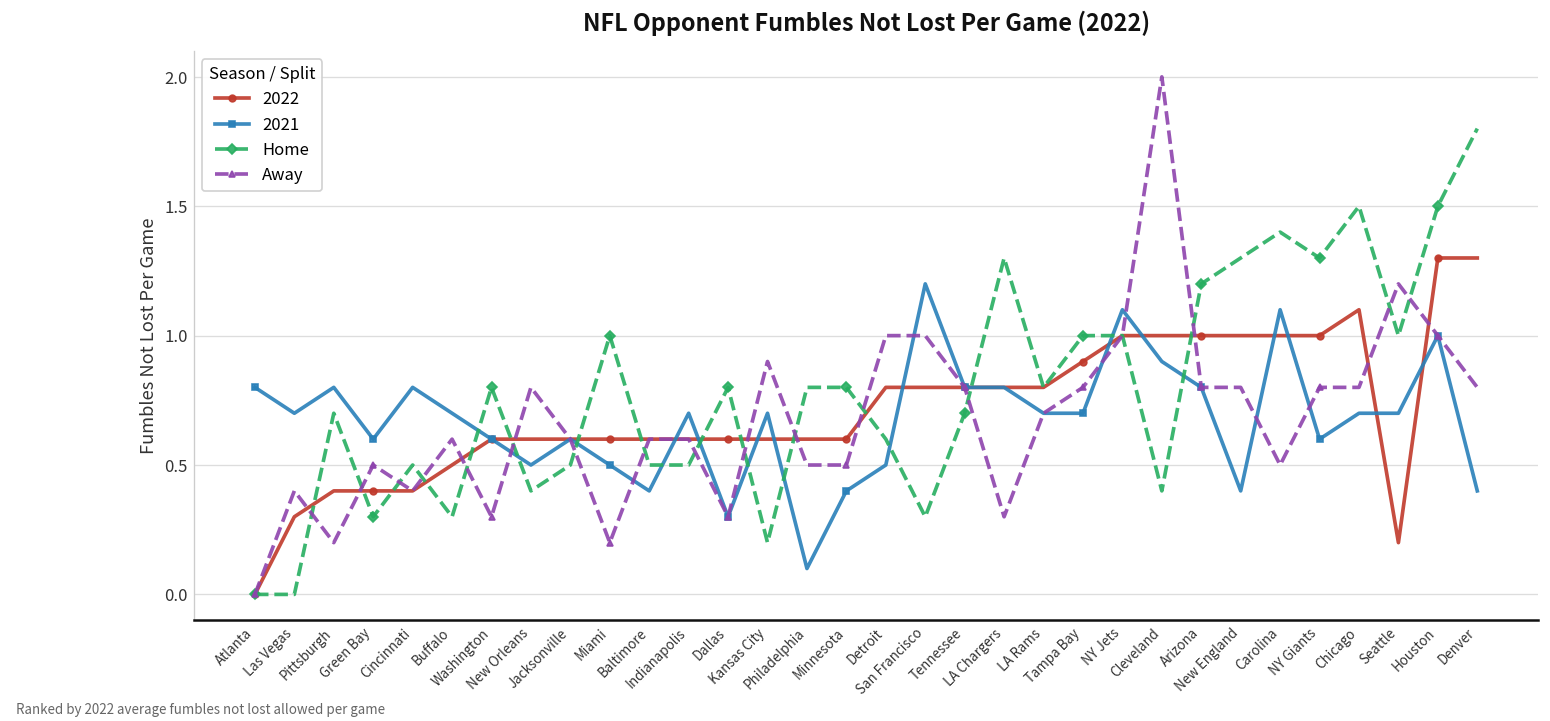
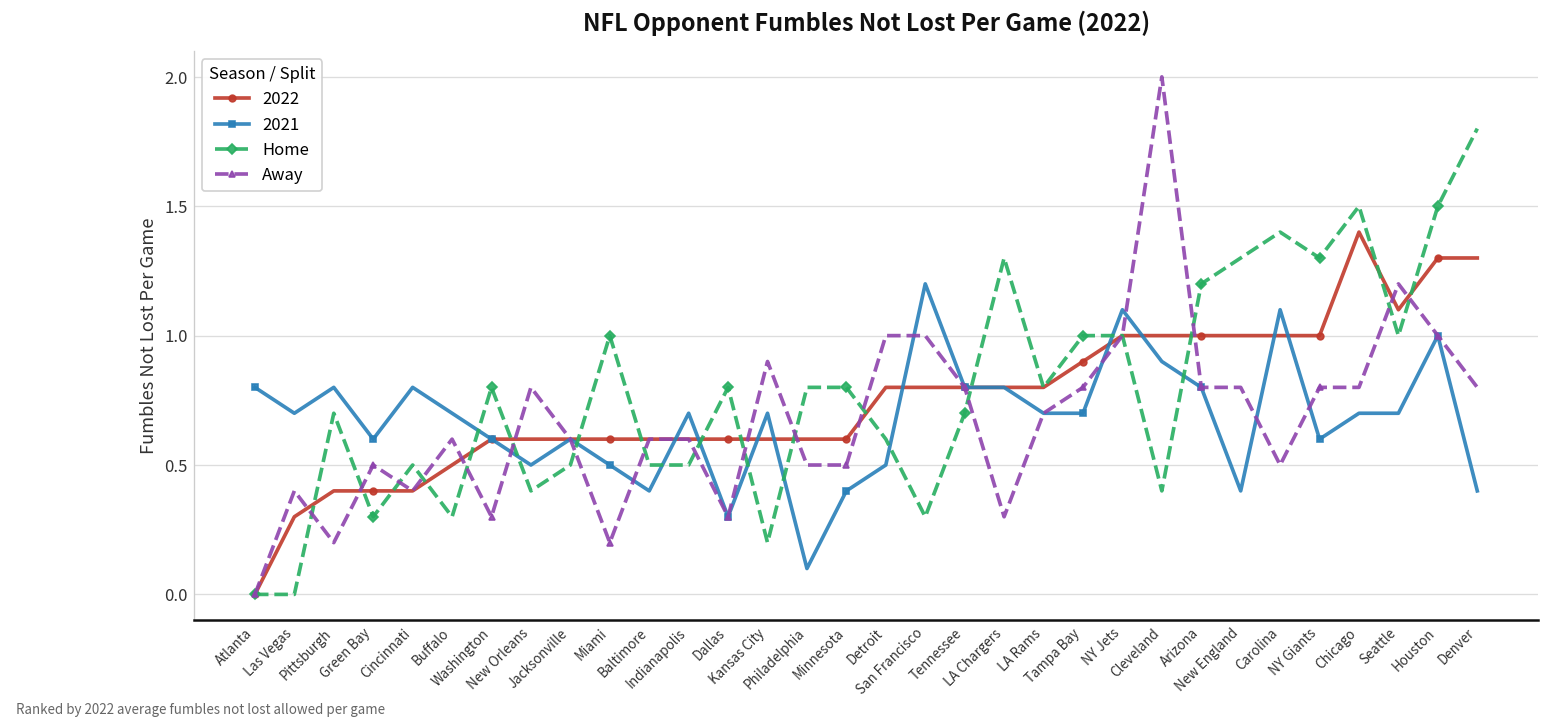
2022, Chicago: 1.1 -> 1.4
2022, Seattle: 0.2 -> 1.1
